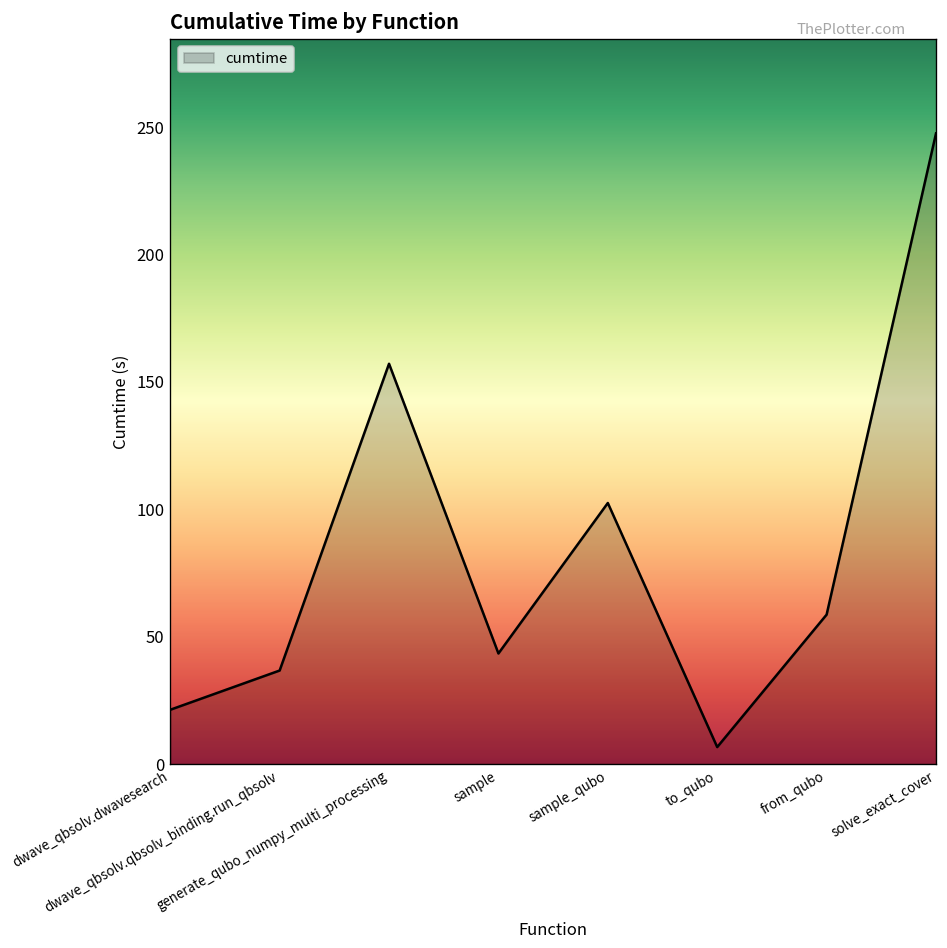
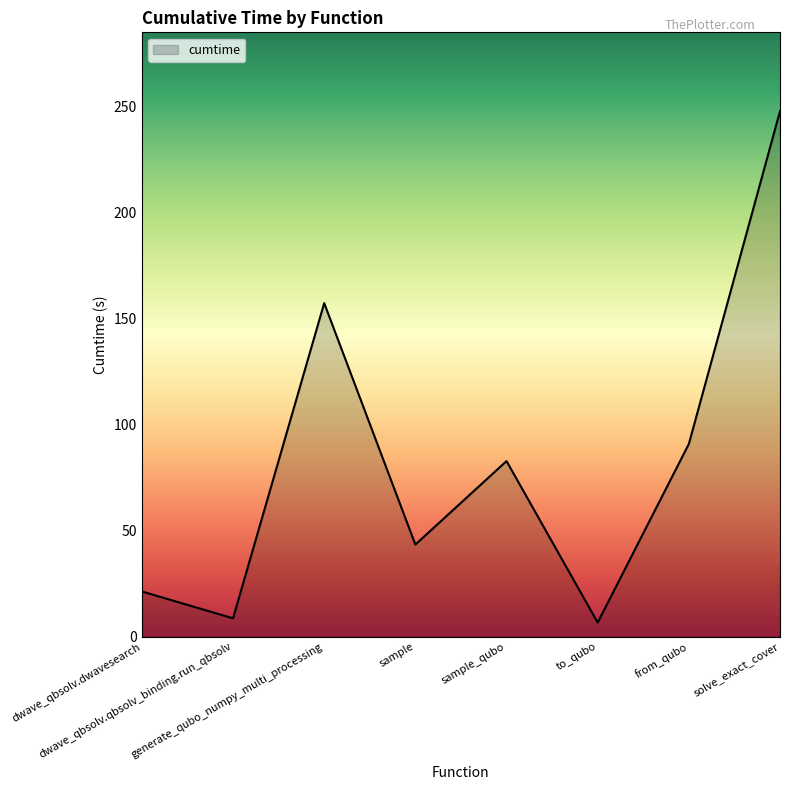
dwave_qbsolv.qbsolv_binding.run_qbsolv: 37 -> 9
sample_qubo: 102 -> 83
from_qubo: 59 -> 91
